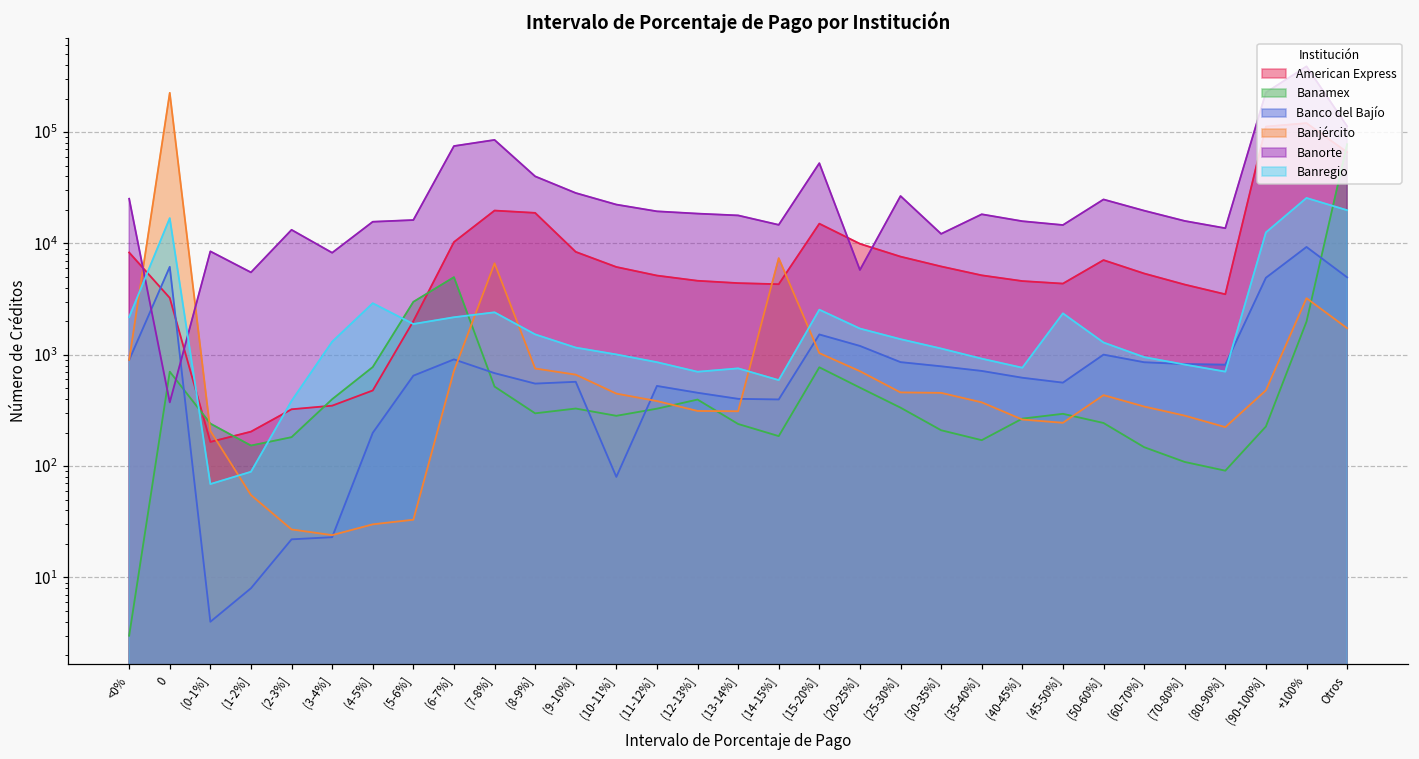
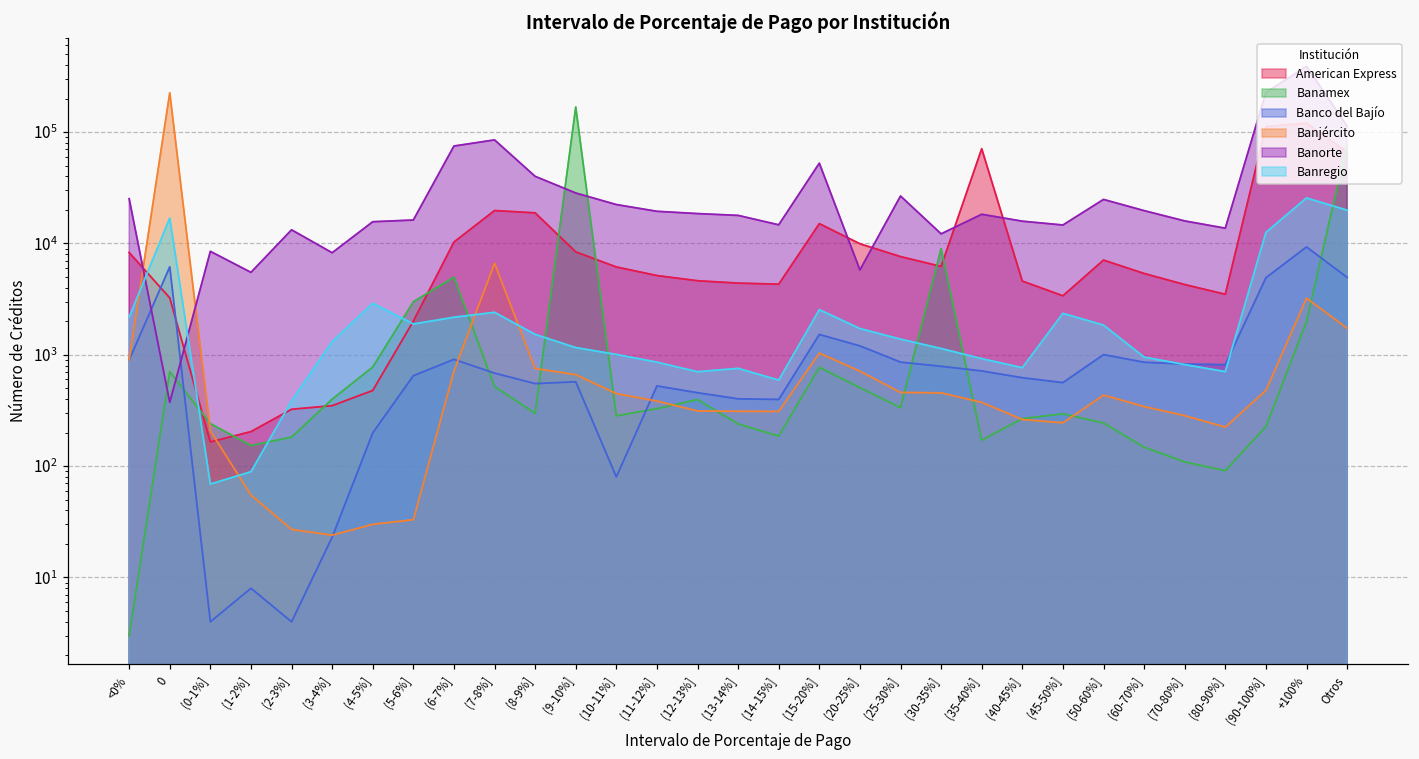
Banco del Bajío, (2-3%]: 22 -> 4
Banamex, (9-10%]: 330 -> 170000
Banjército, (14-15%]: 7000 -> 310
Banamex, (30-35%]: 210 -> 9000
American Express, (35-40%]: 5000 -> 70000
American Express, (45-50%]: 4400 -> 3400
Banregio, (50-60%]: 1300 -> 1800
